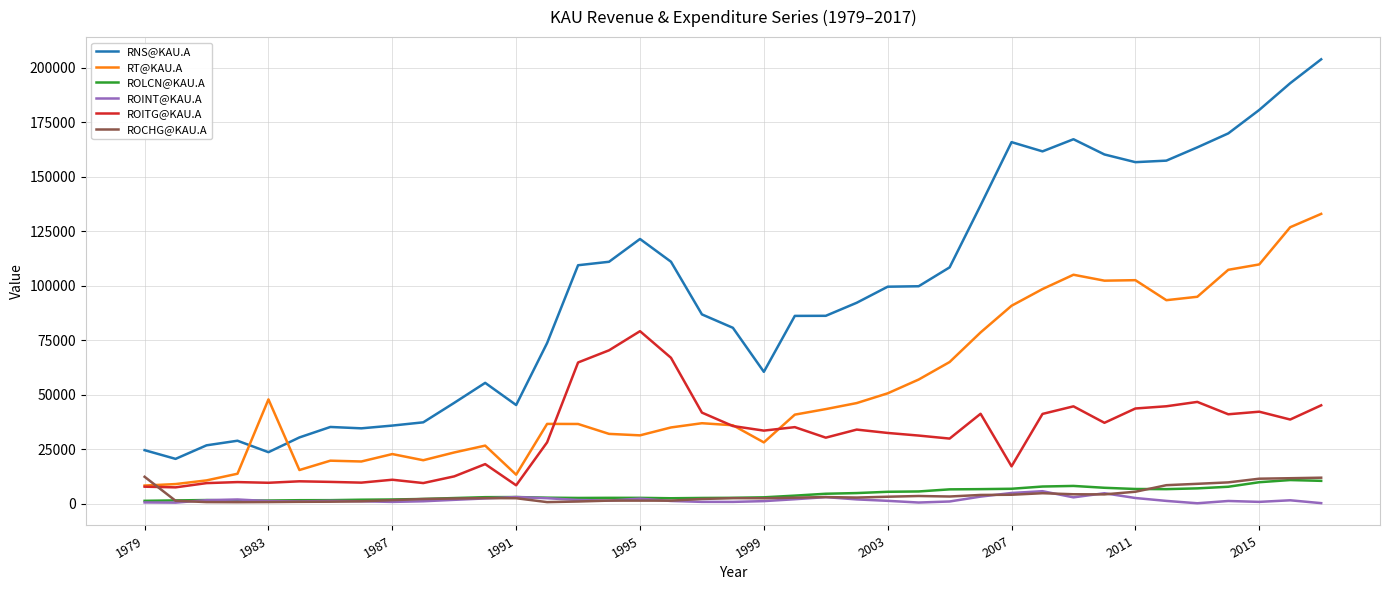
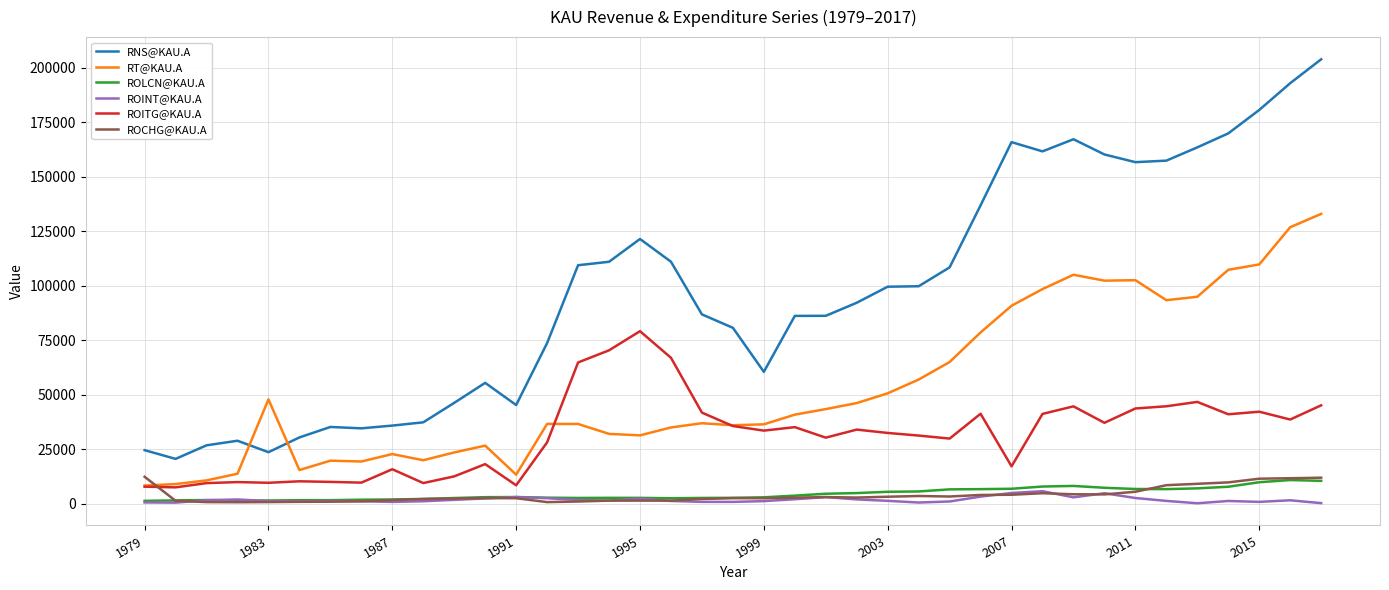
ROITG@KAU.A, 1987: 11000 -> 16000
RT@KAU.A, 1999: 28000 -> 37000
